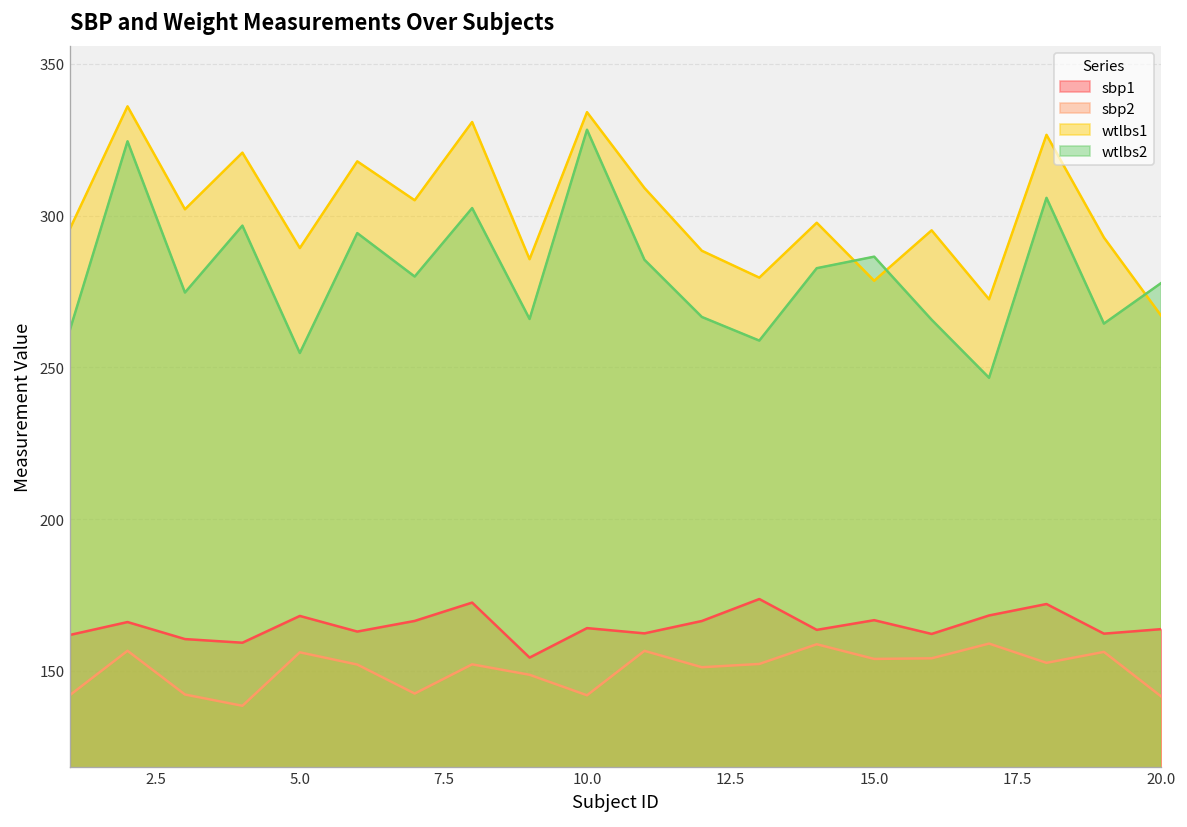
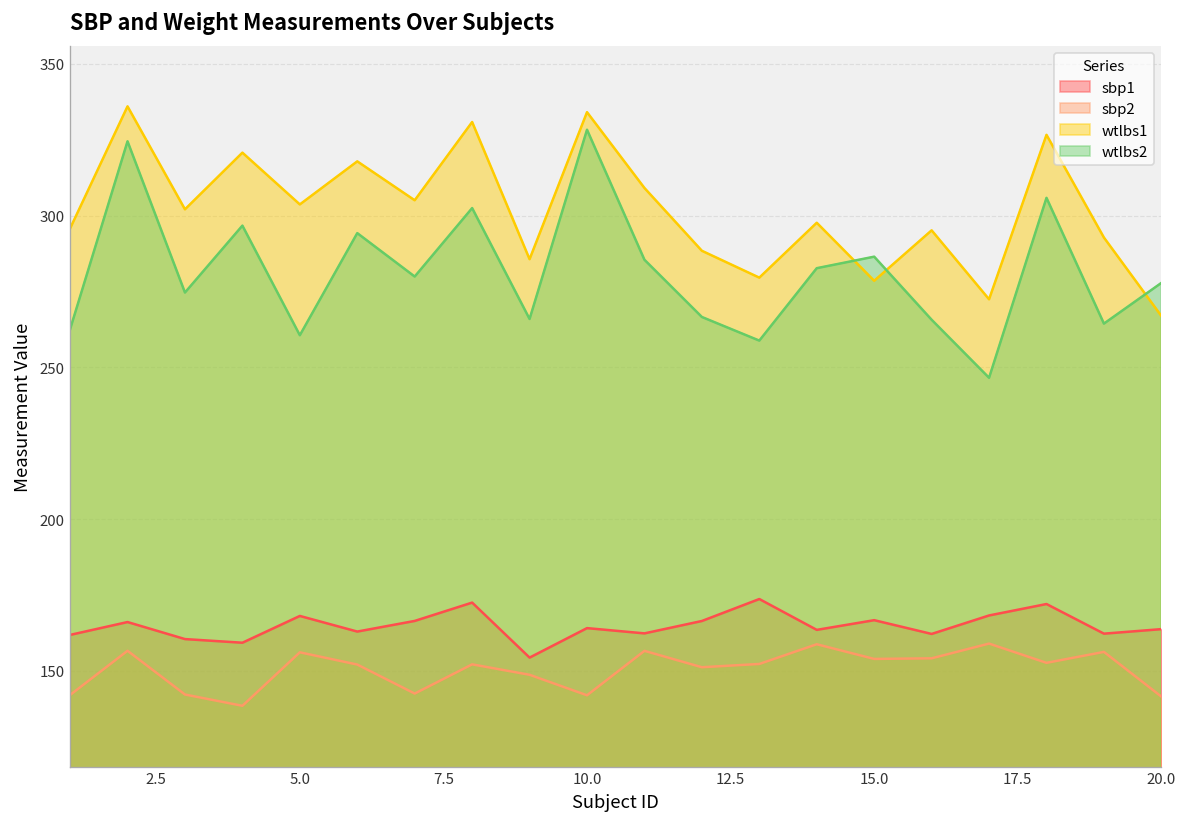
wtlbs1, 5.0: 289 -> 304
wtlbs2, 5.0: 255 -> 261
